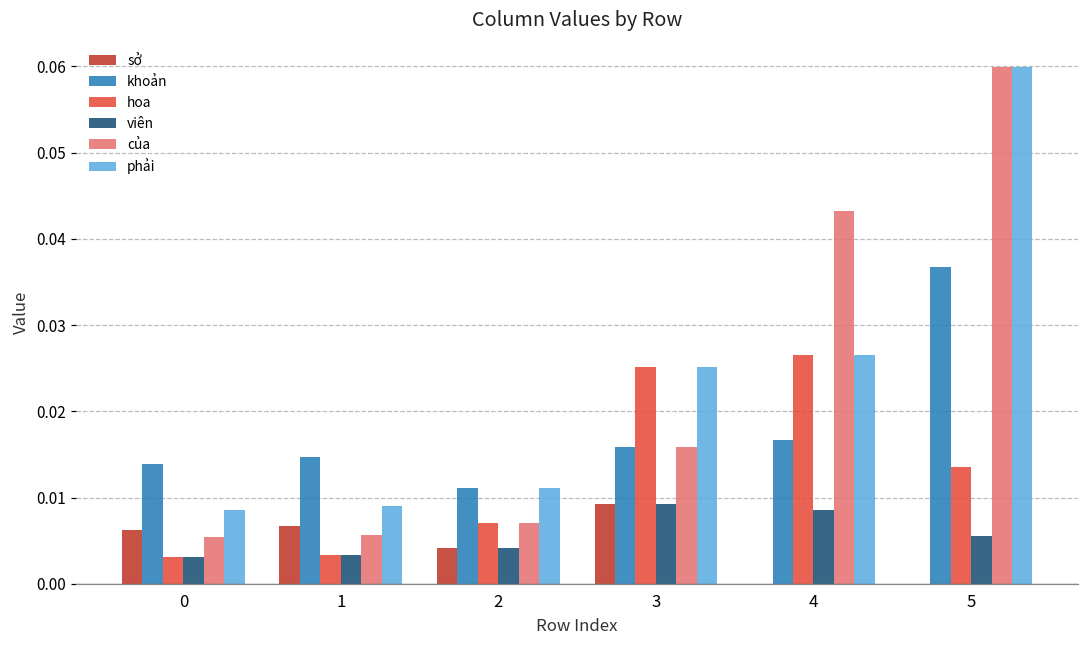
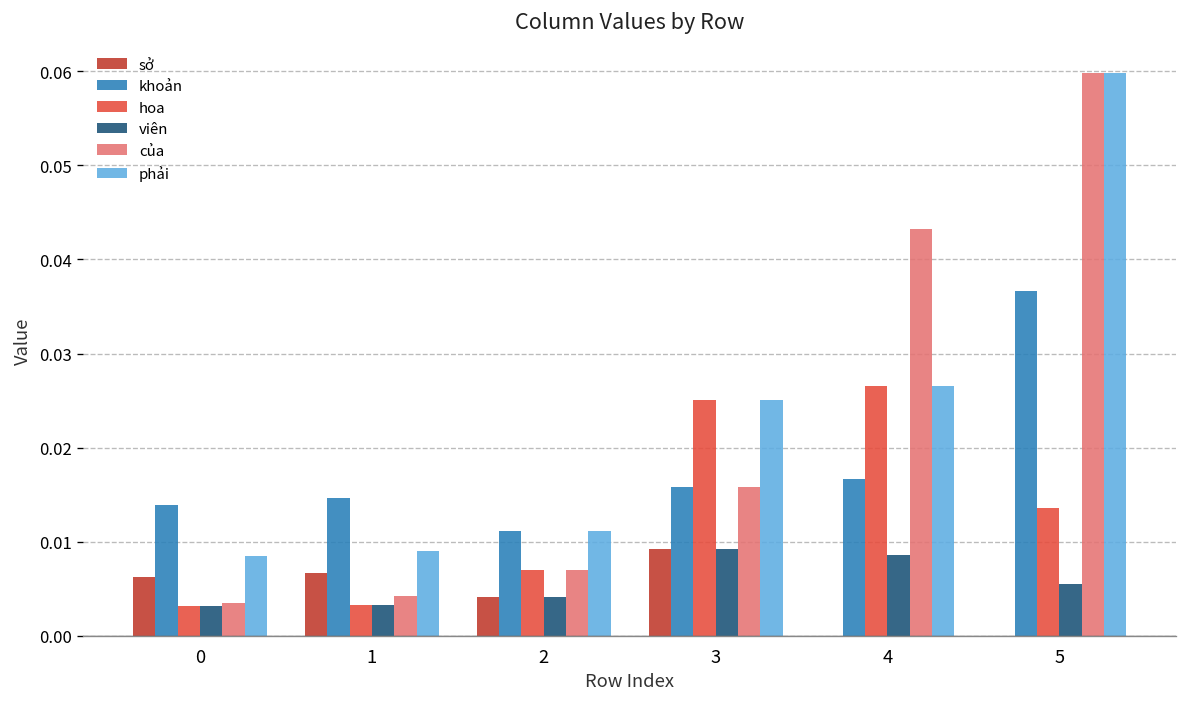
của, 0: 0.005 -> 0.004
của, 1: 0.006 -> 0.004
